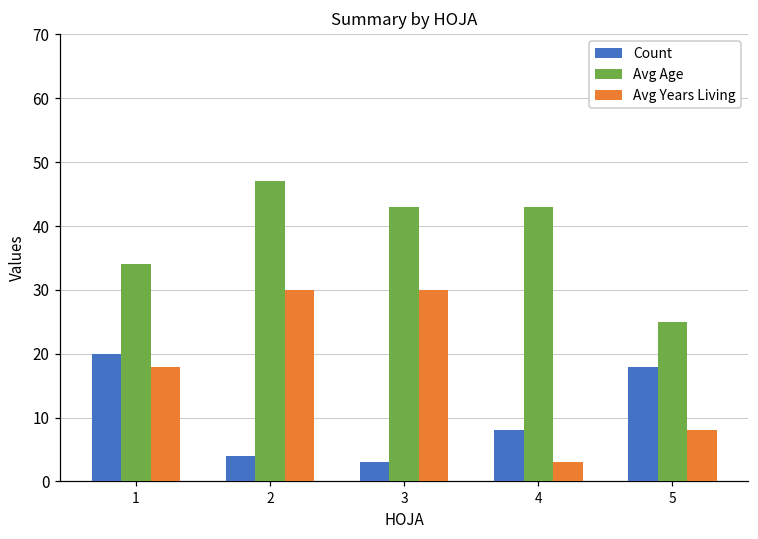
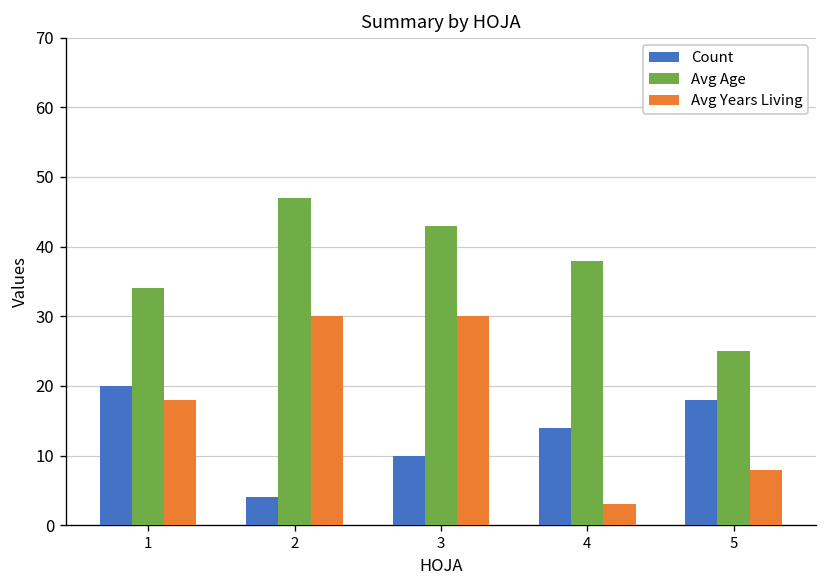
Count, 3: 3 -> 10
Count, 4: 8 -> 14
Avg Age, 4: 43 -> 38
